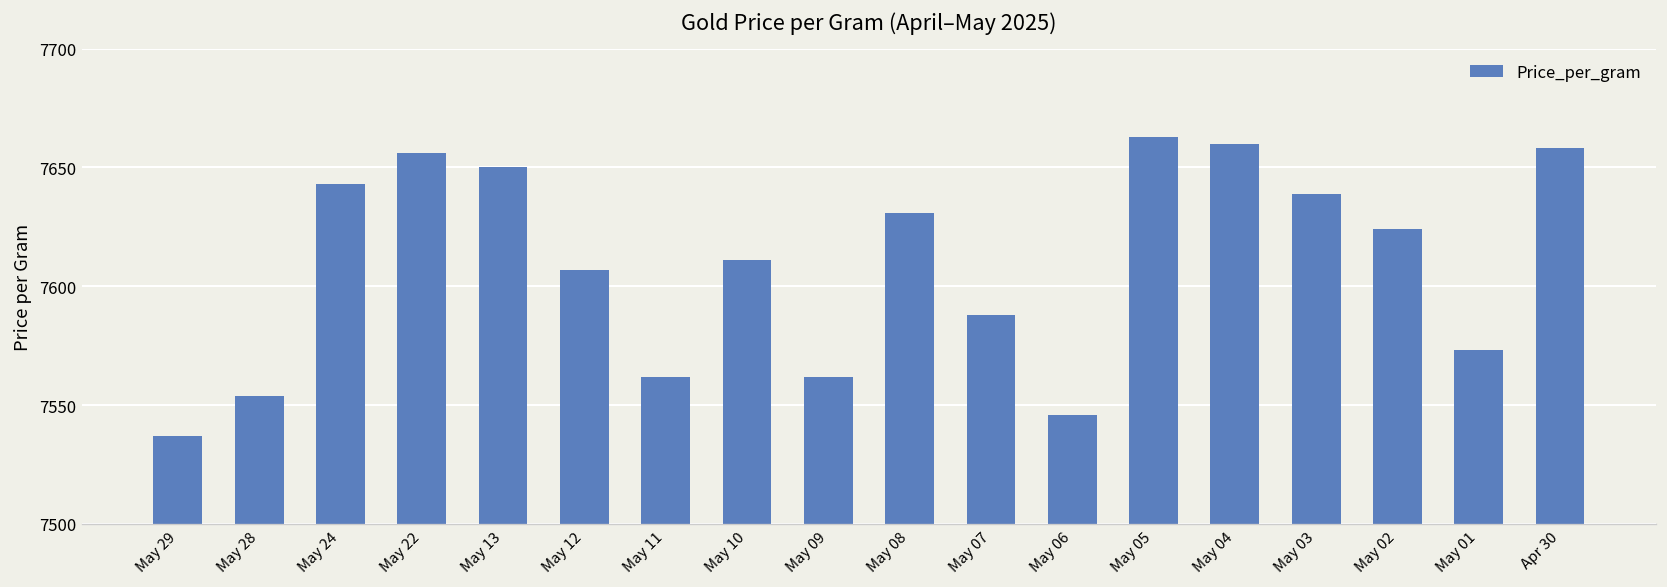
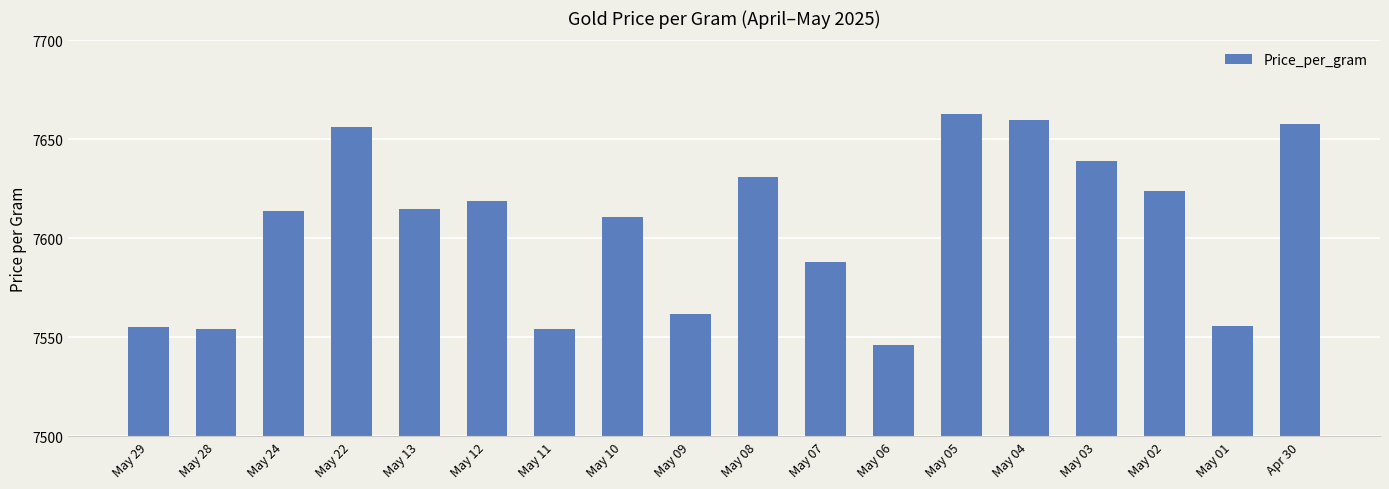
May 29: 7537 -> 7555
May 24: 7643 -> 7614
May 13: 7650 -> 7615
May 12: 7607 -> 7619
May 11: 7562 -> 7554
May 01: 7573 -> 7556
